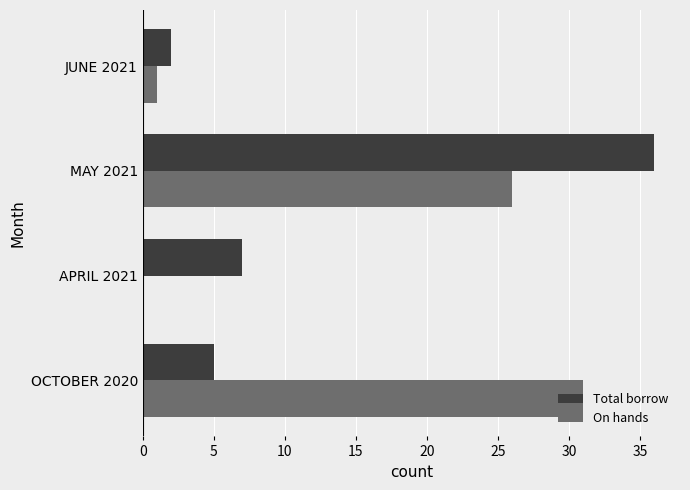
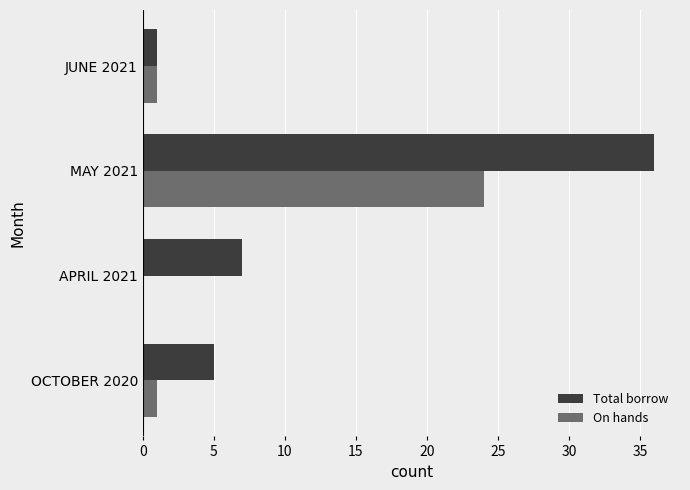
Total borrow, JUNE 2021: 2 -> 1
On hands, MAY 2021: 26 -> 24
On hands, OCTOBER 2020: 31 -> 1
